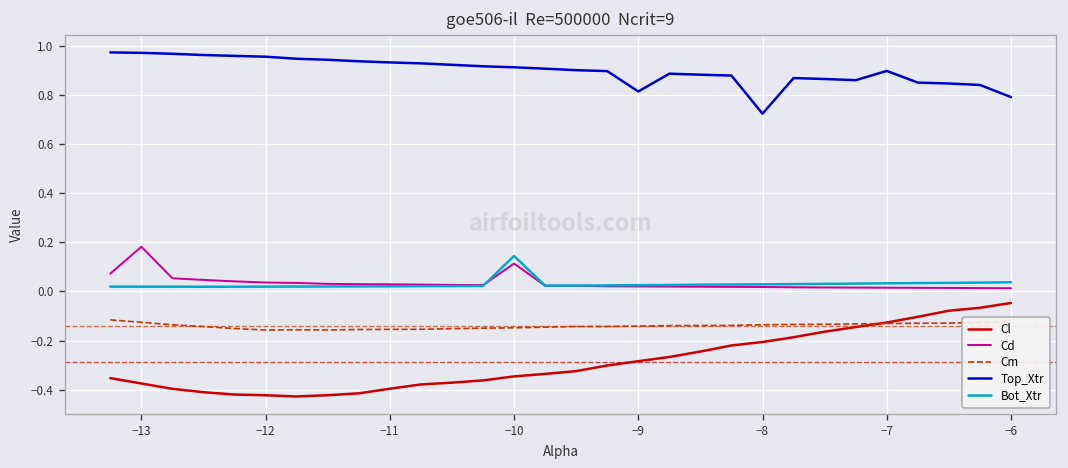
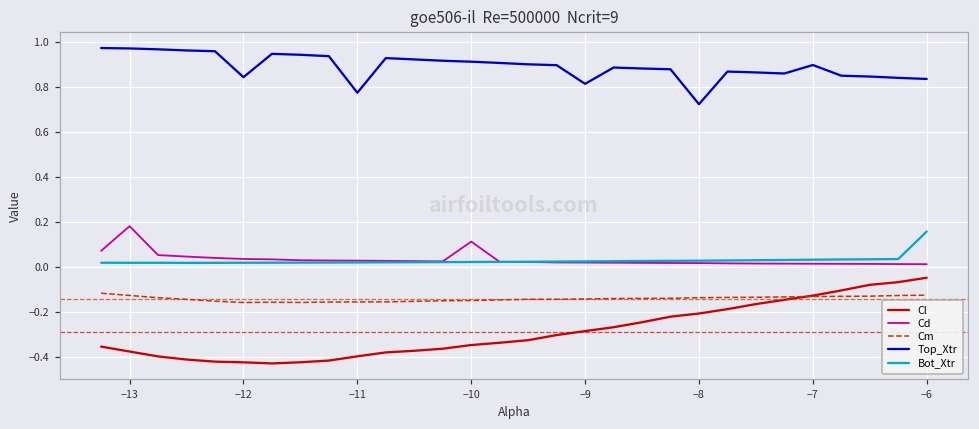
Top_Xtr, −12: 0.96 -> 0.84
Top_Xtr, −11: 0.93 -> 0.78
Bot_Xtr, −10: 0.14 -> 0.02
Top_Xtr, −6: 0.79 -> 0.84
Bot_Xtr, −6: 0.04 -> 0.16
